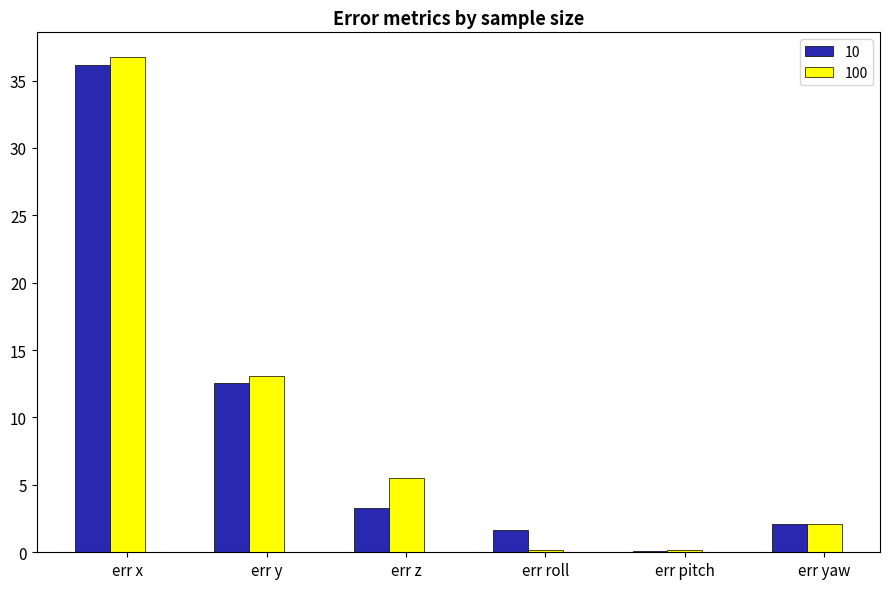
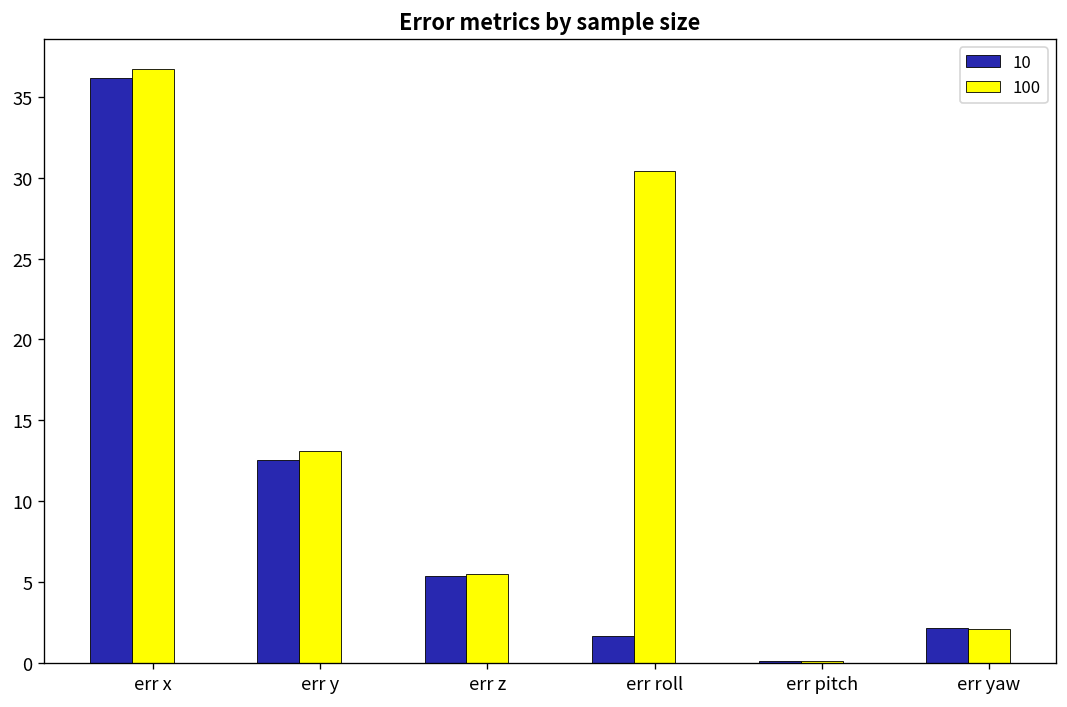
10, err z: 3.3 -> 5.4
100, err roll: 0.1 -> 30.4
